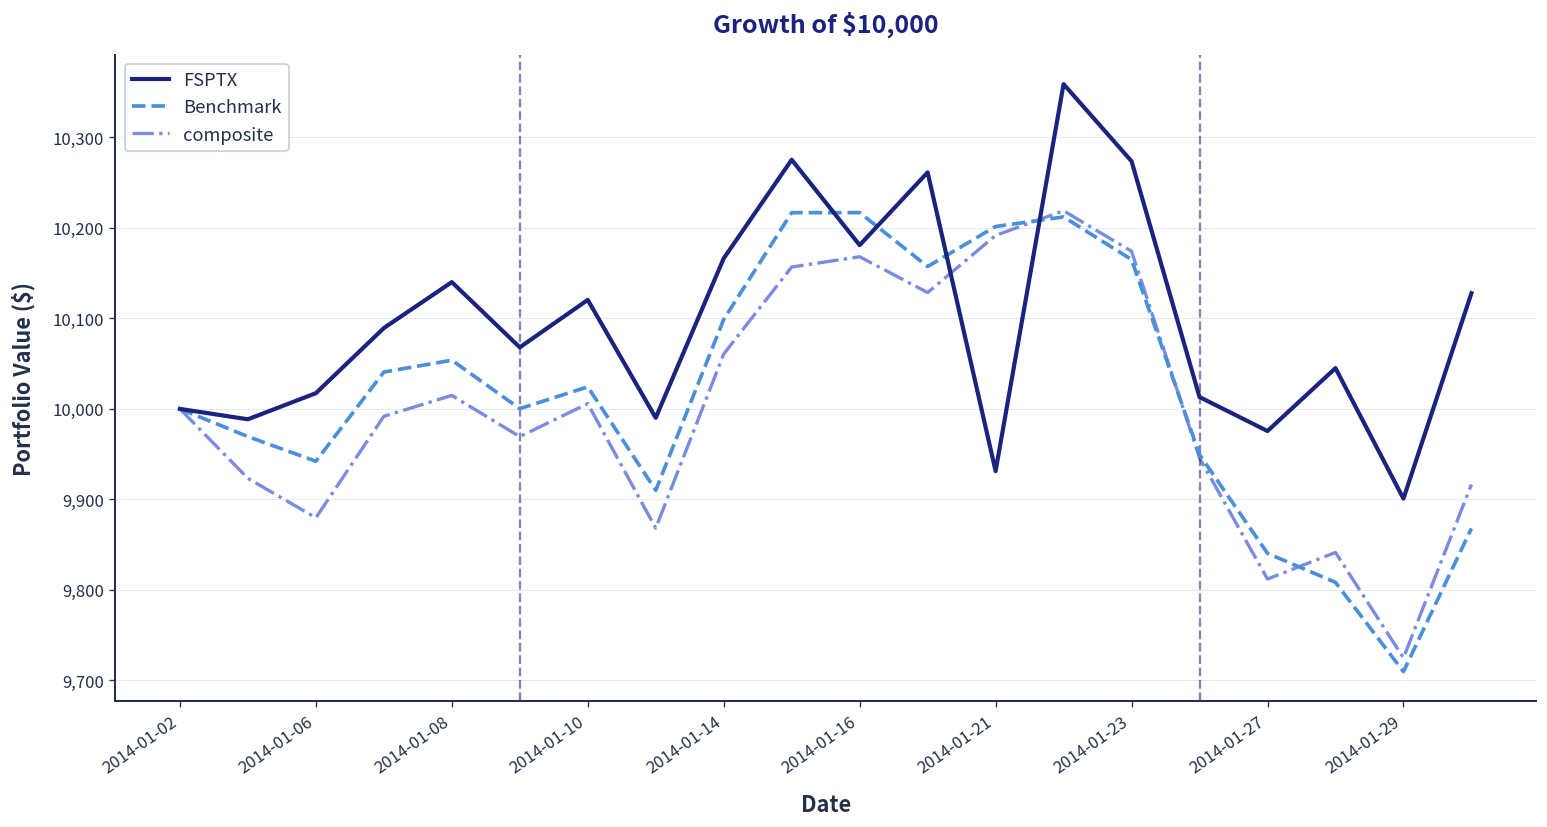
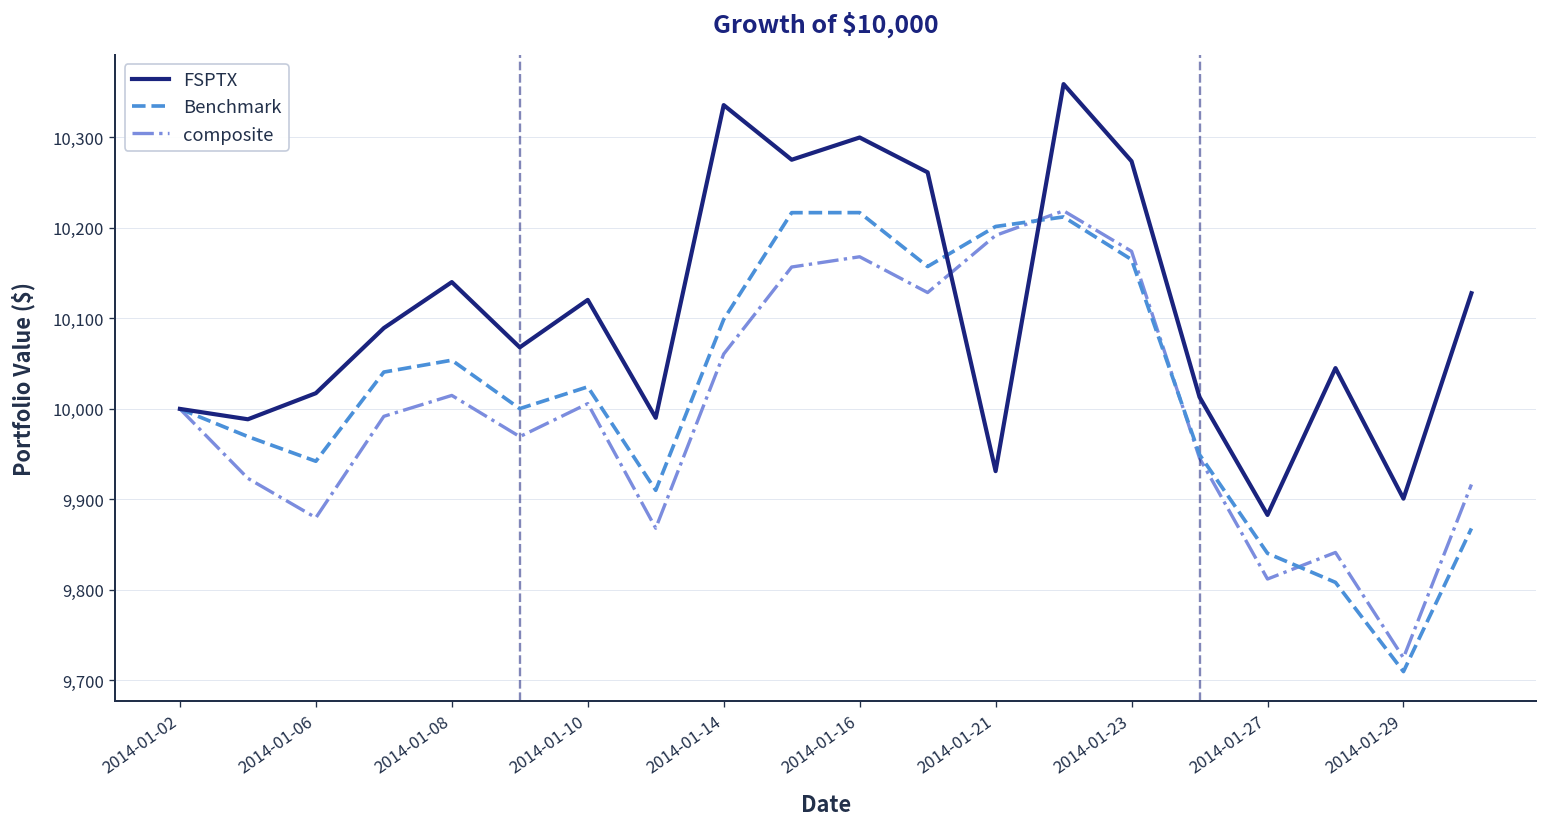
FSPTX, 2014-01-14: 10,170 -> 10,340
FSPTX, 2014-01-16: 10,180 -> 10,300
FSPTX, 2014-01-27: 9,980 -> 9,880
